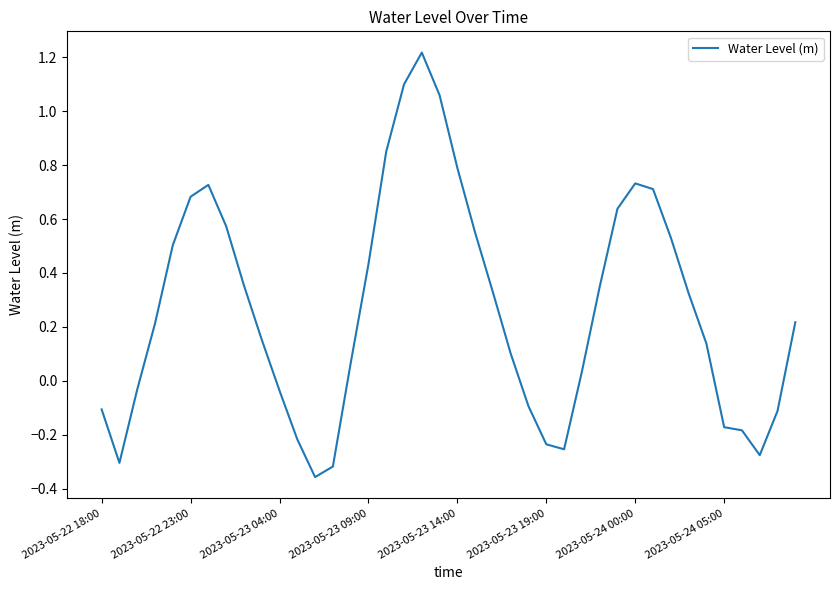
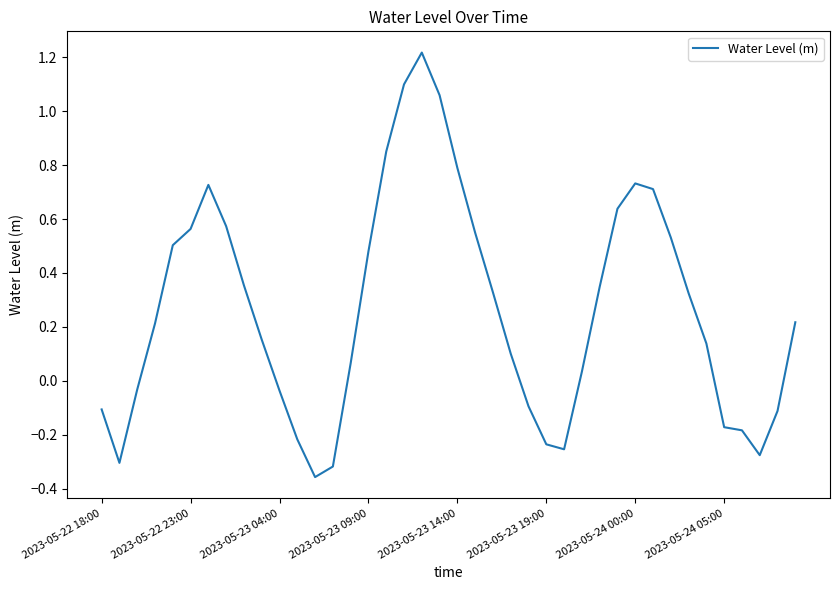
2023-05-22 23:00: 0.68 -> 0.56
2023-05-23 09:00: 0.43 -> 0.48
